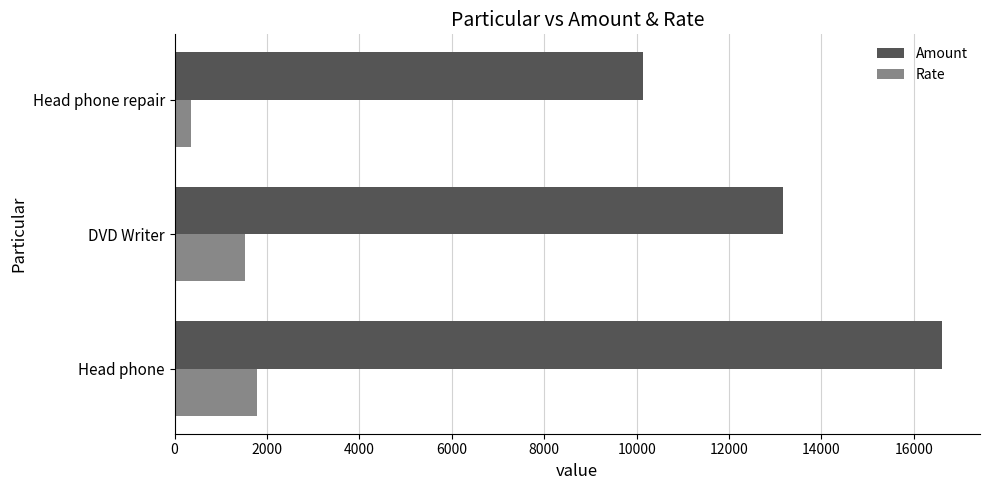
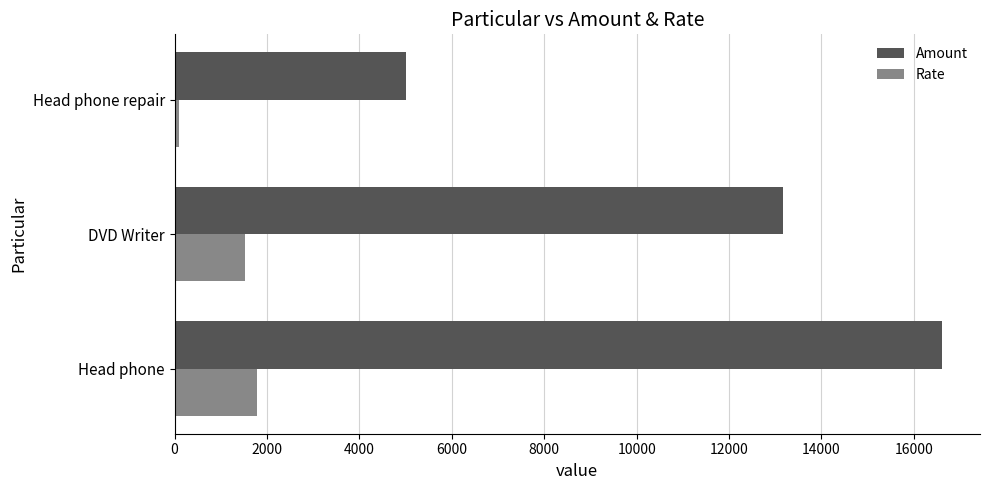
Amount, Head phone repair: 10100 -> 5000
Rate, Head phone repair: 400 -> 100
